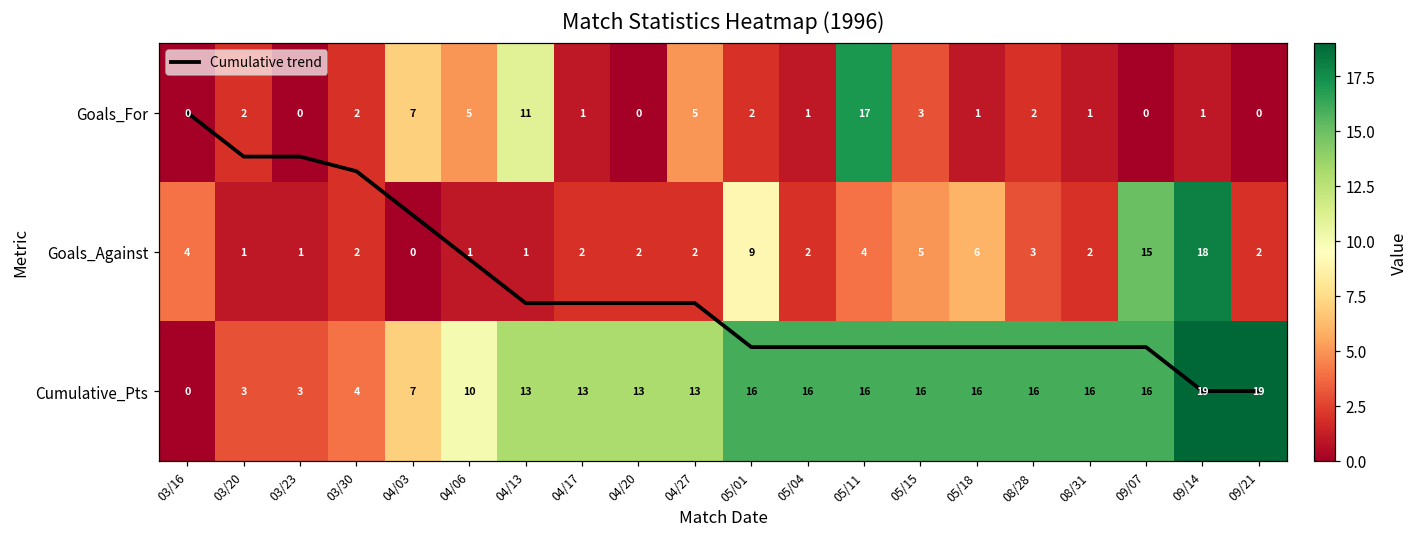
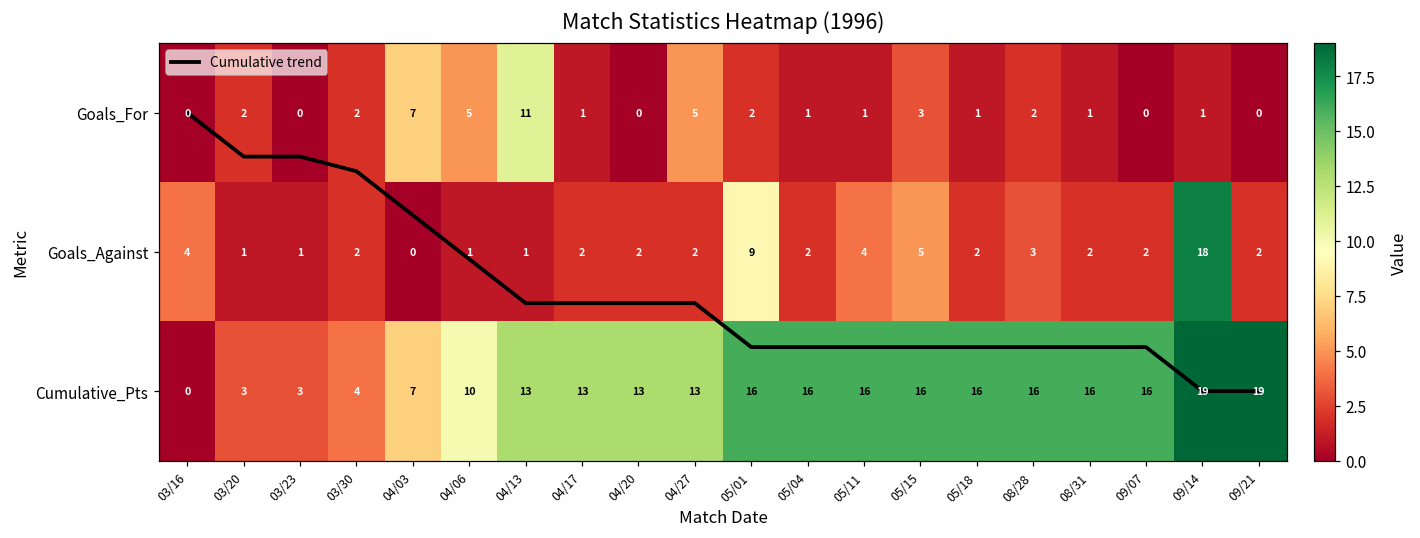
Goals_For, 05/11: 17 -> 1
Goals_Against, 05/18: 6 -> 2
Goals_Against, 09/07: 15 -> 2
